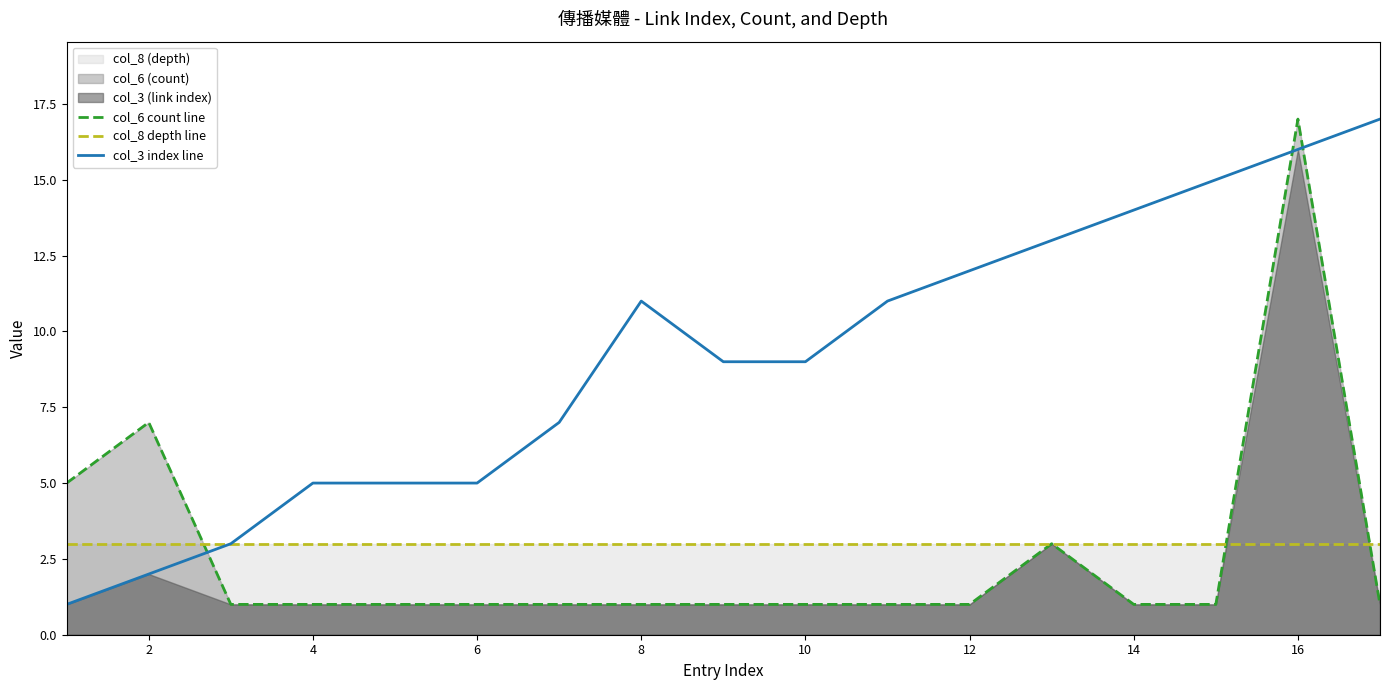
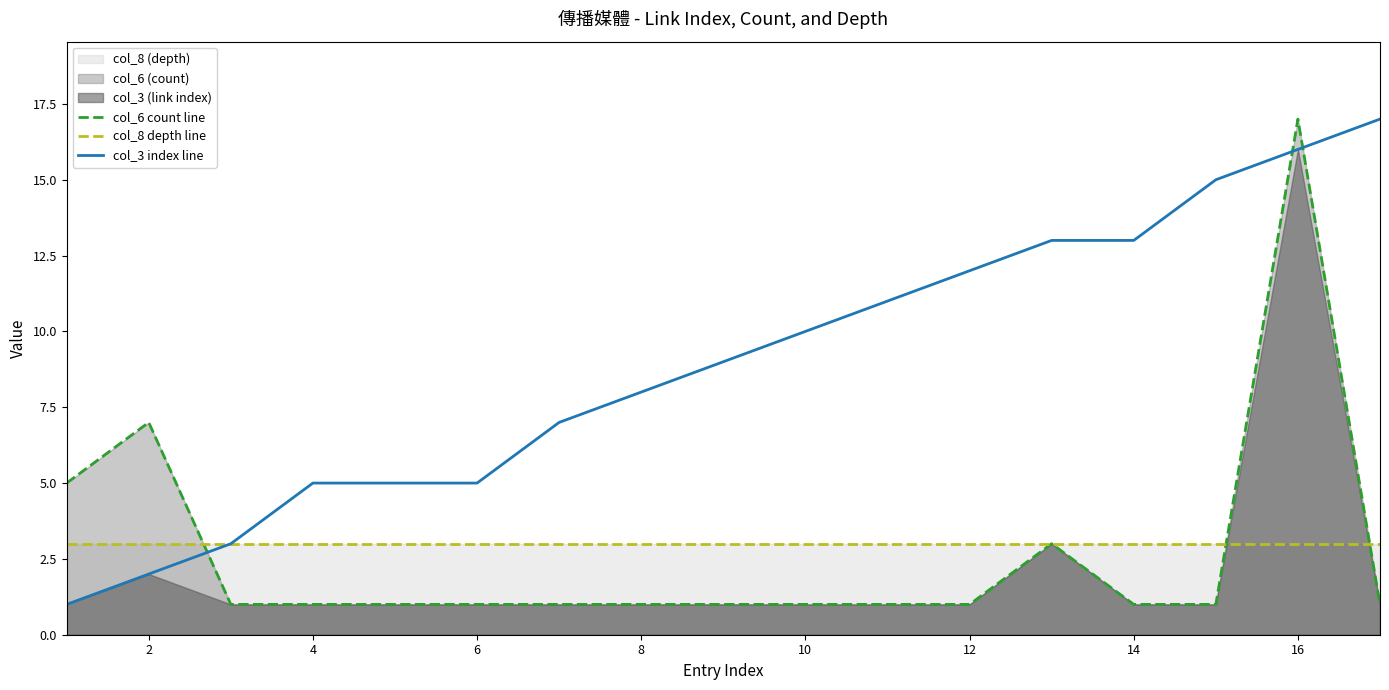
col_3 index line, 8: 11 -> 8
col_3 index line, 10: 9 -> 10
col_3 index line, 14: 14 -> 13
